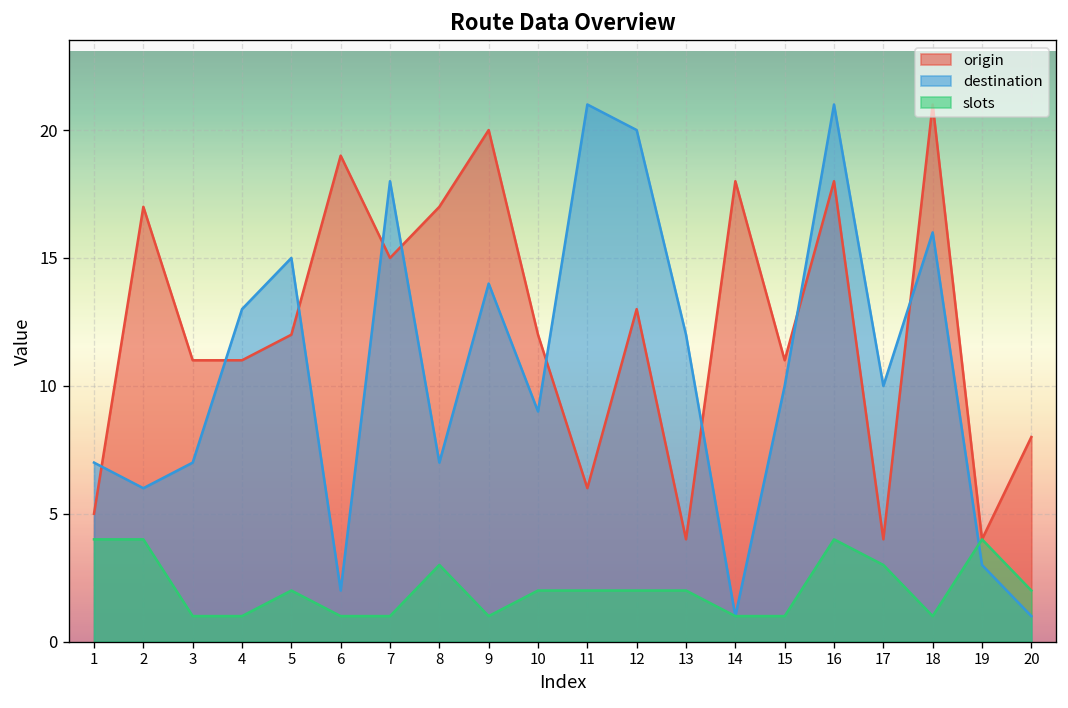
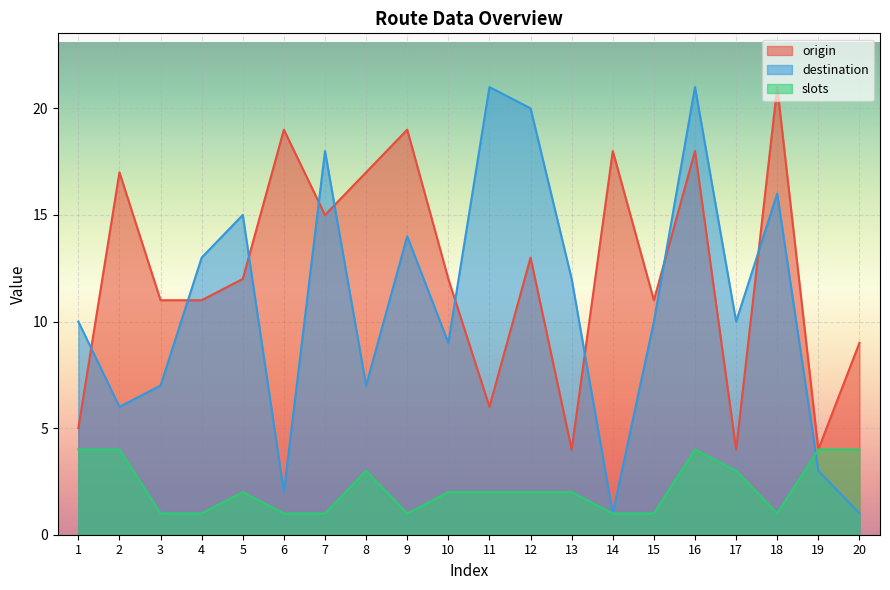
destination, 1: 7 -> 10
origin, 9: 20 -> 19
origin, 20: 8 -> 9
slots, 20: 2 -> 4
